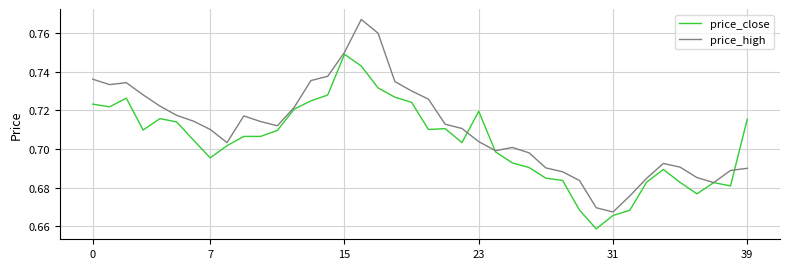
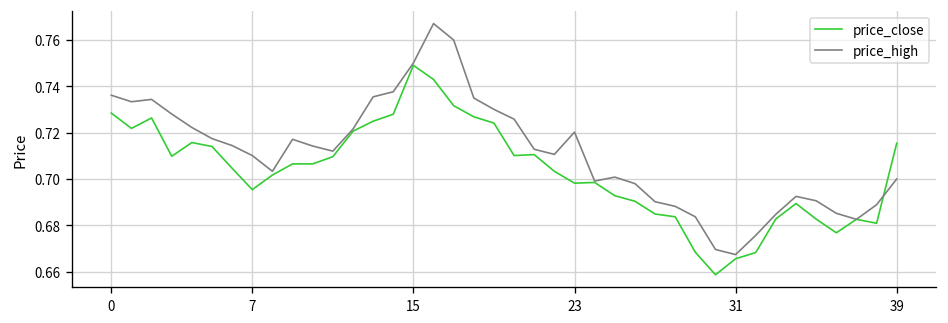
price_close, 0: 0.723 -> 0.728
price_close, 23: 0.720 -> 0.698
price_high, 23: 0.704 -> 0.720
price_high, 39: 0.69 -> 0.70
